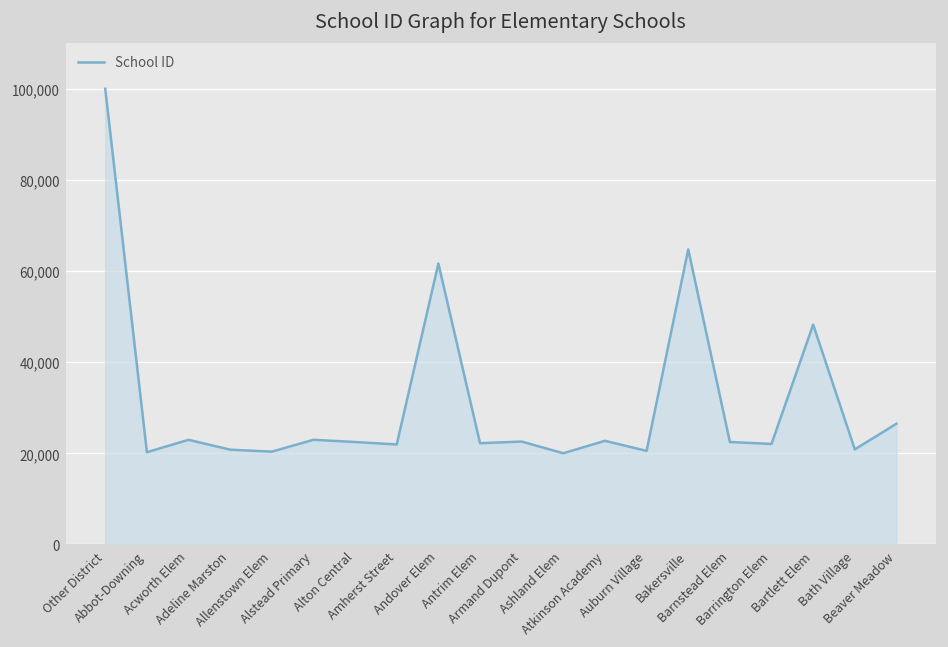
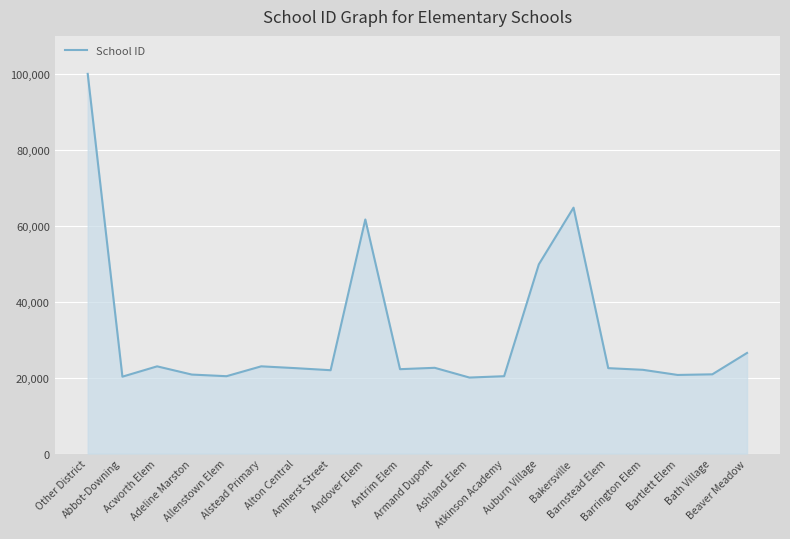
Atkinson Academy: 23,000 -> 20,000
Auburn Village: 21,000 -> 50,000
Bartlett Elem: 48,000 -> 21,000
